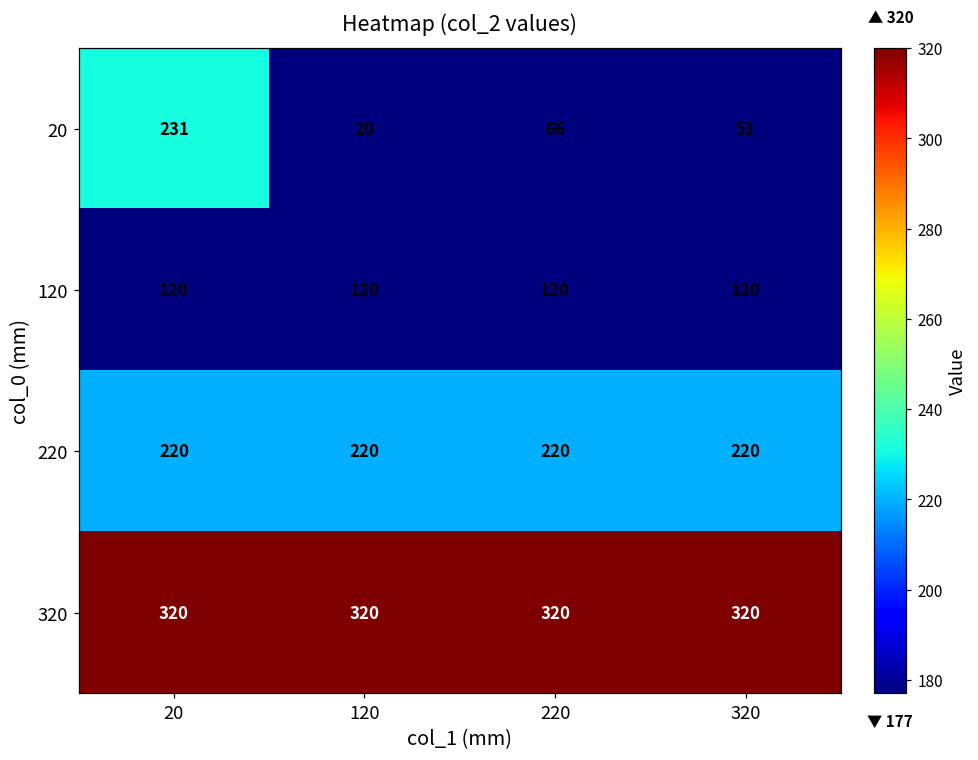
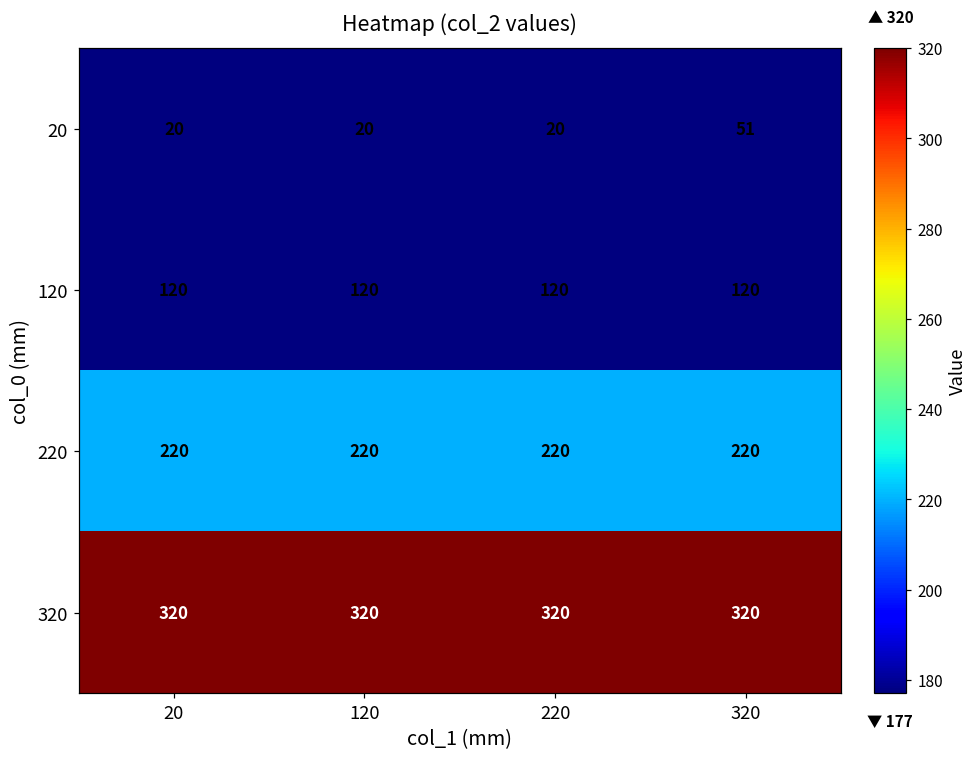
20, 20: 231 -> 20
20, 220: 66 -> 20
